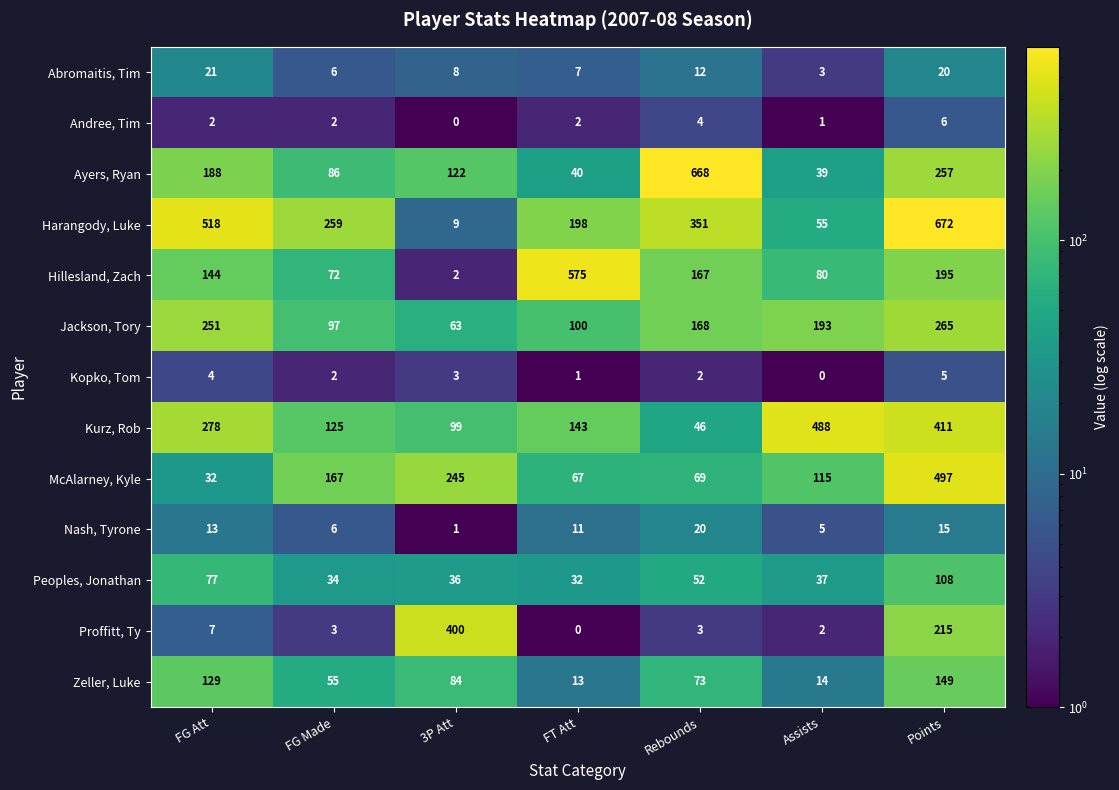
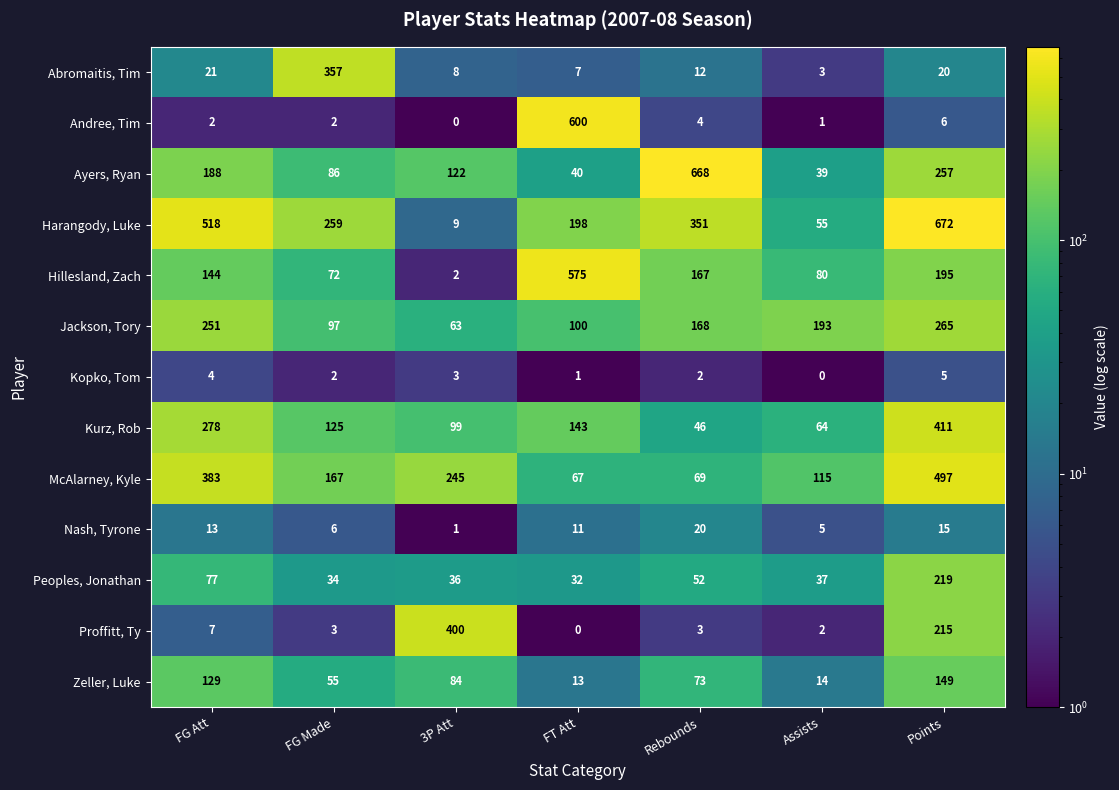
Abromaitis, Tim, FG Made: 6 -> 357
Andree, Tim, FT Att: 2 -> 600
Kurz, Rob, Assists: 488 -> 64
McAlarney, Kyle, FG Att: 32 -> 383
Peoples, Jonathan, Points: 108 -> 219
